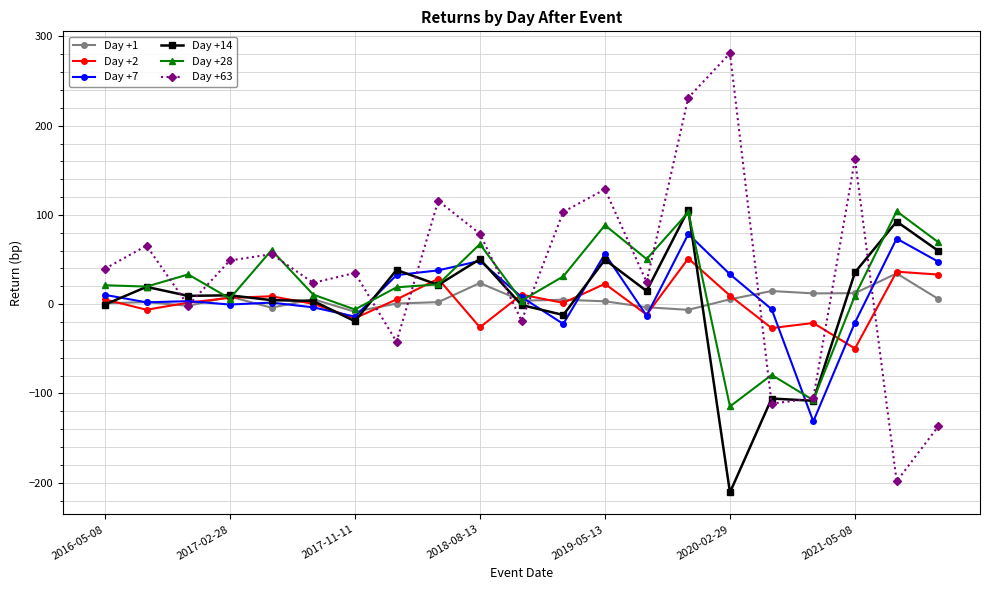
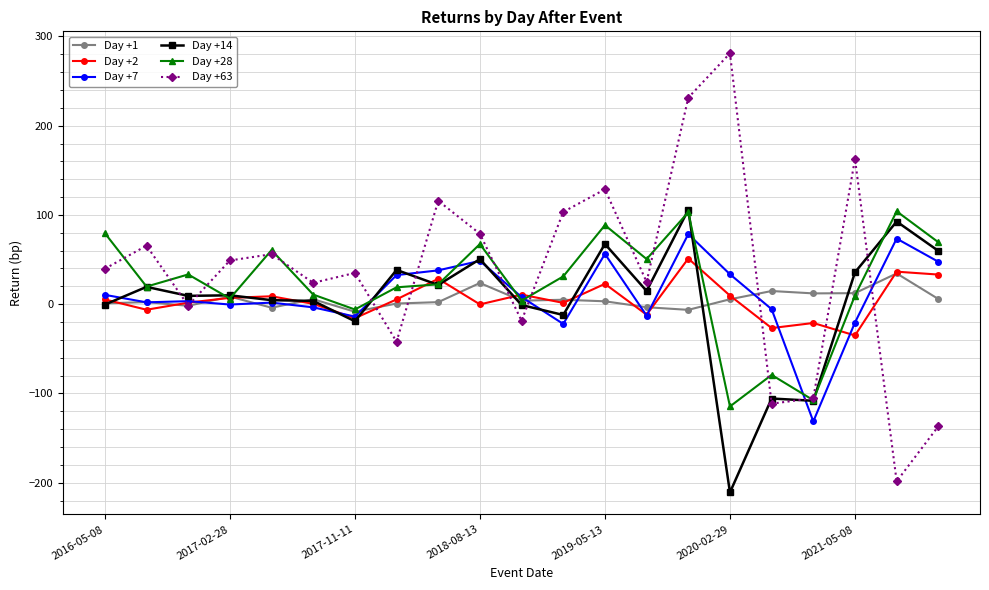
Day +28, 2016-05-08: 20 -> 80
Day +2, 2018-08-13: -30 -> 0
Day +14, 2019-05-13: 50 -> 70
Day +2, 2021-05-08: -50 -> -40
